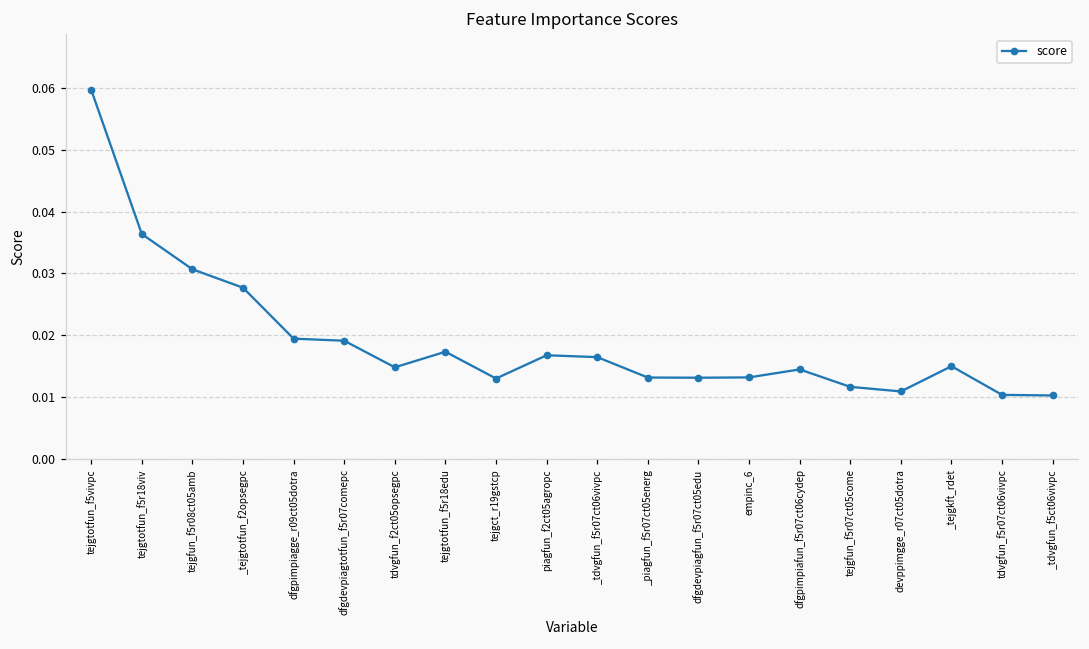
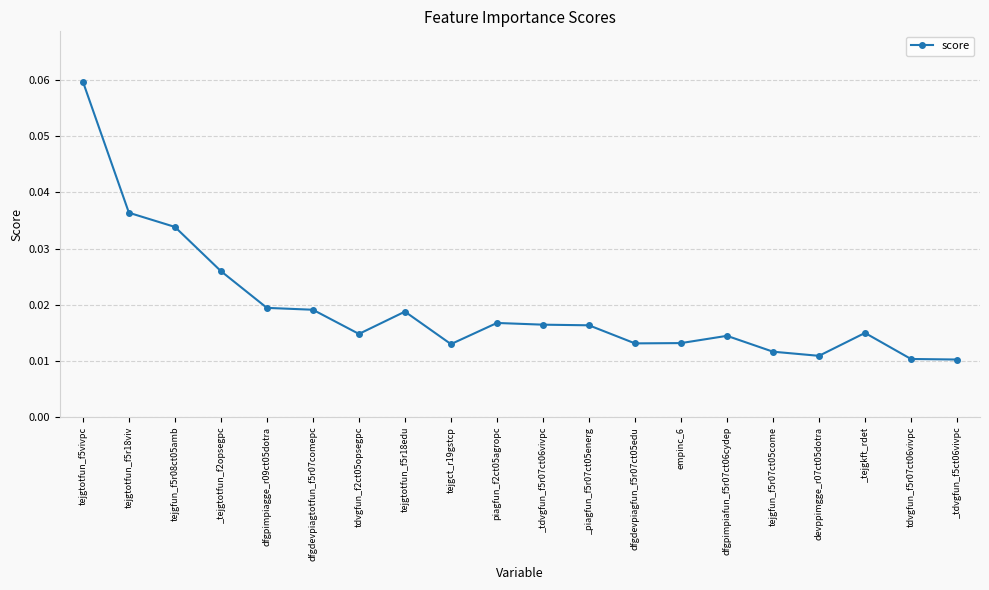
tejgfun_f5r08ct05amb: 0.031 -> 0.034
_tejgtotfun_f2opsegpc: 0.028 -> 0.026
tejgtotfun_f5r18edu: 0.017 -> 0.019
_piagfun_f5r07ct05energ: 0.013 -> 0.016
